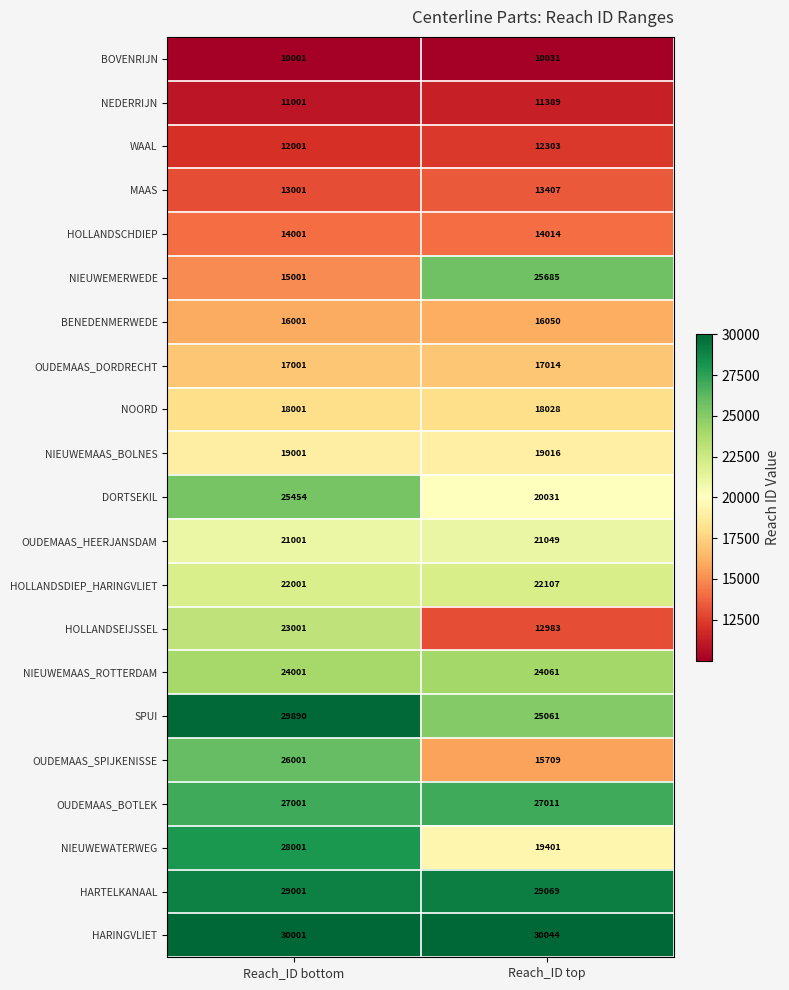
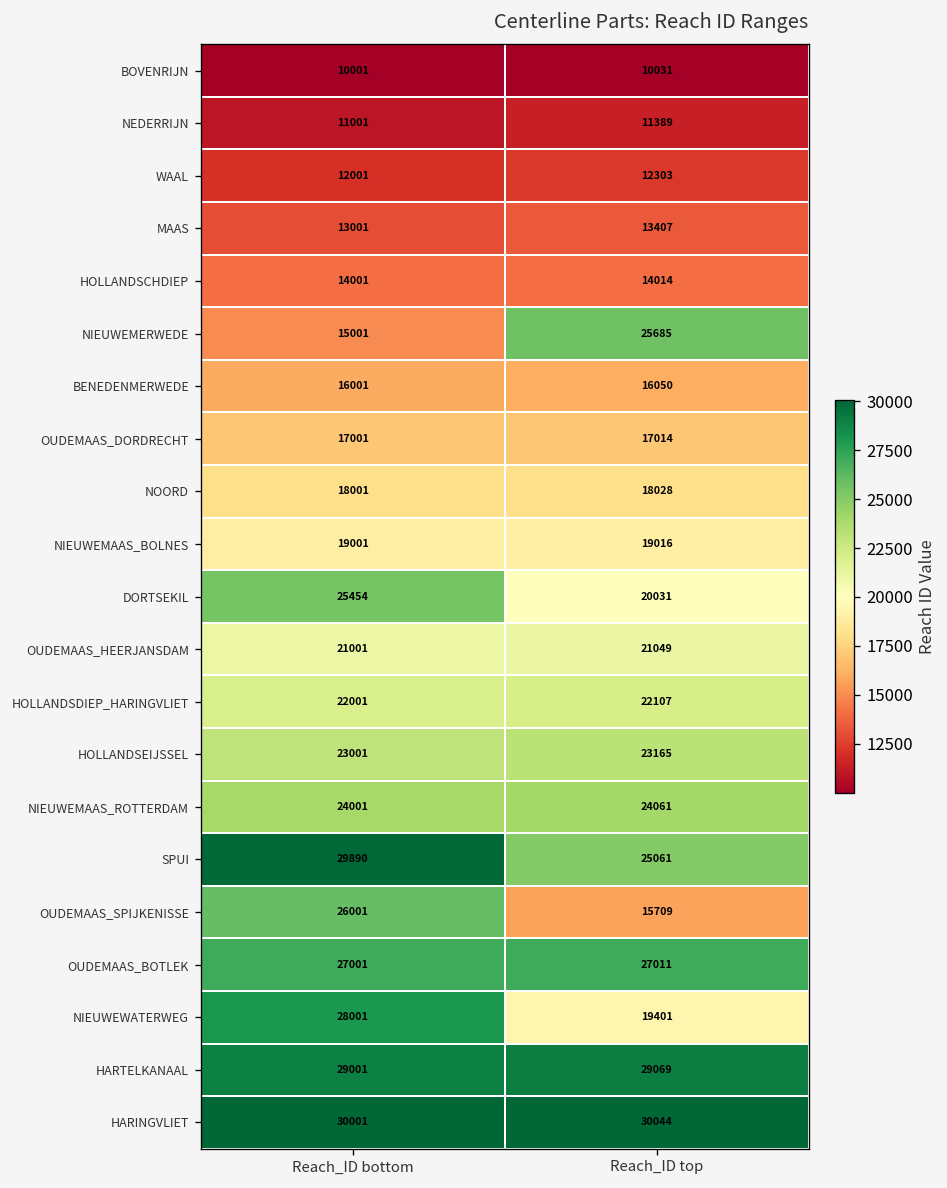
HOLLANDSEIJSSEL, Reach_ID top: 12983 -> 23165
